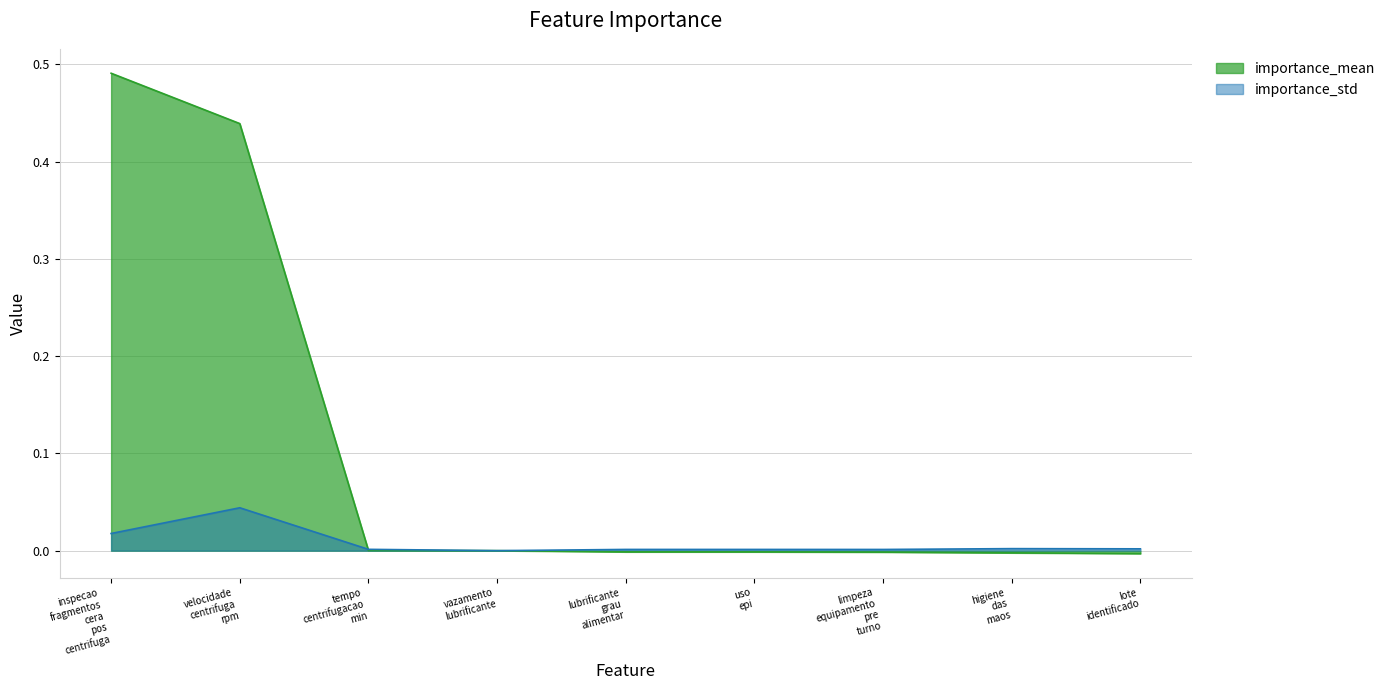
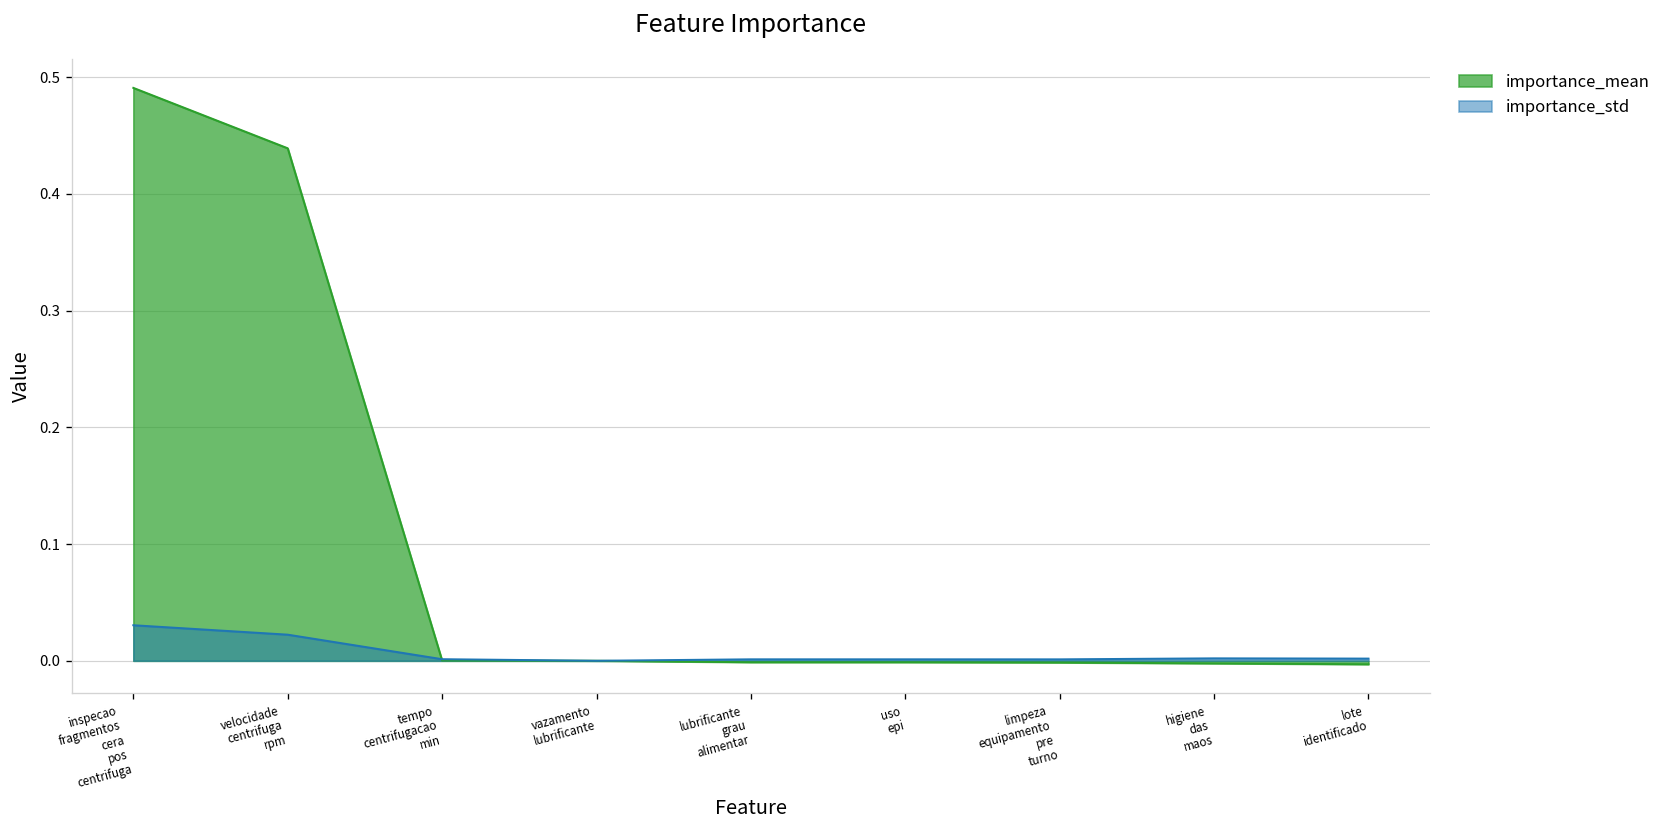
importance_std, inspecao fragmentos cera pos centrifuga: 0.02 -> 0.03
importance_std, velocidade centrifuga rpm: 0.04 -> 0.02
